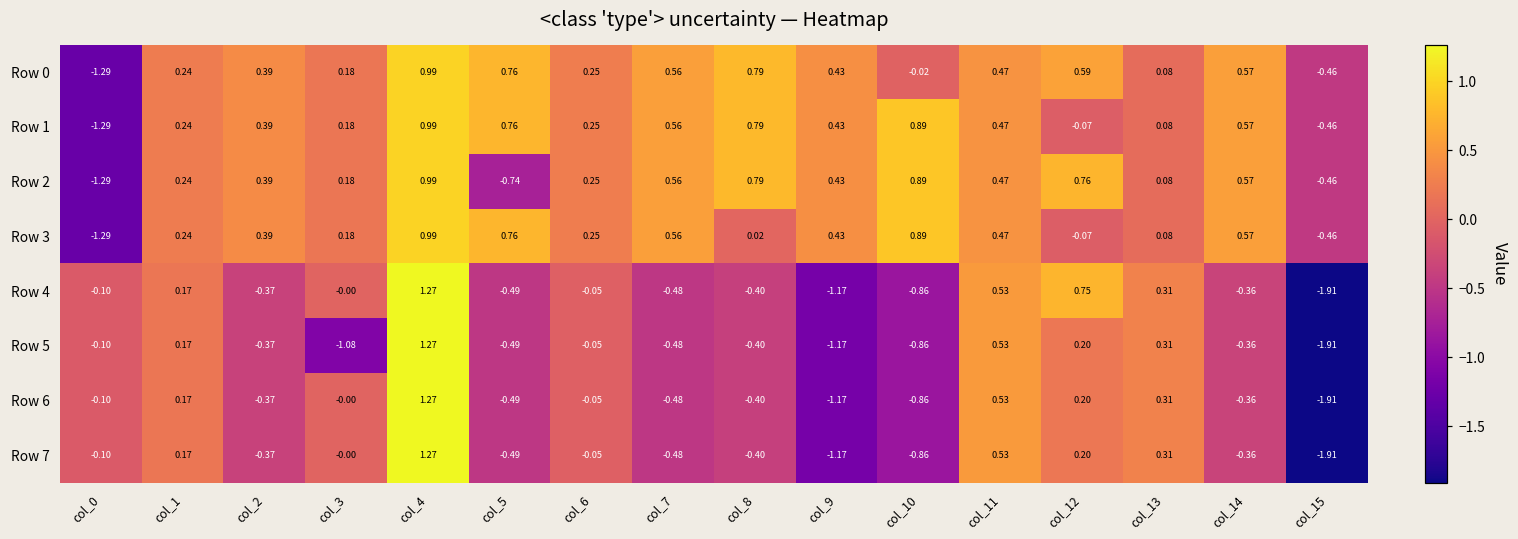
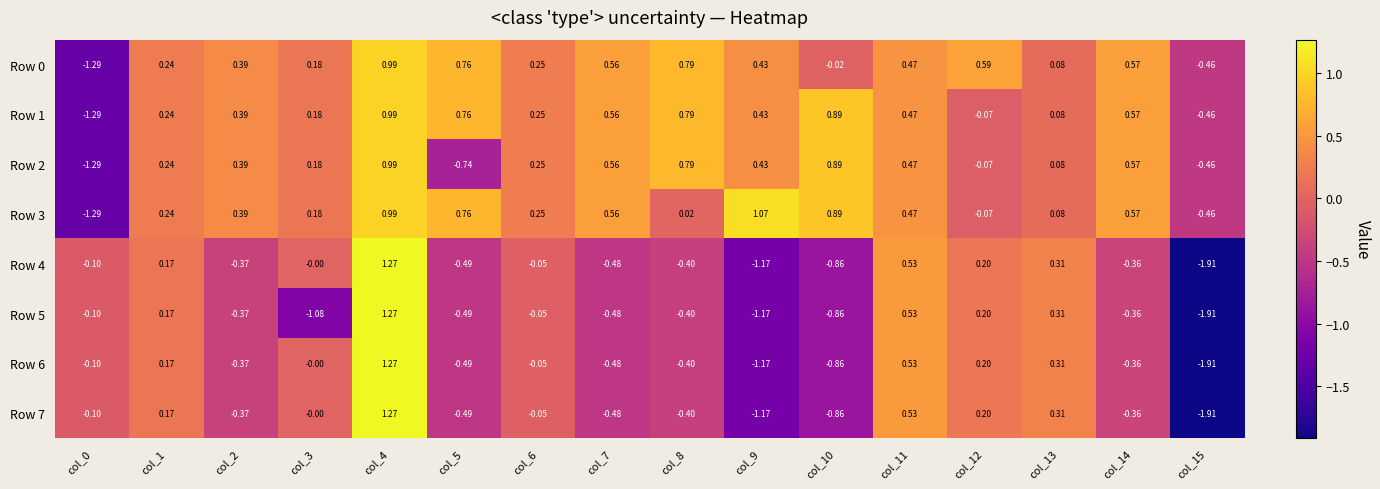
Row 2, col_12: 0.76 -> -0.07
Row 3, col_9: 0.43 -> 1.07
Row 4, col_12: 0.75 -> 0.20
